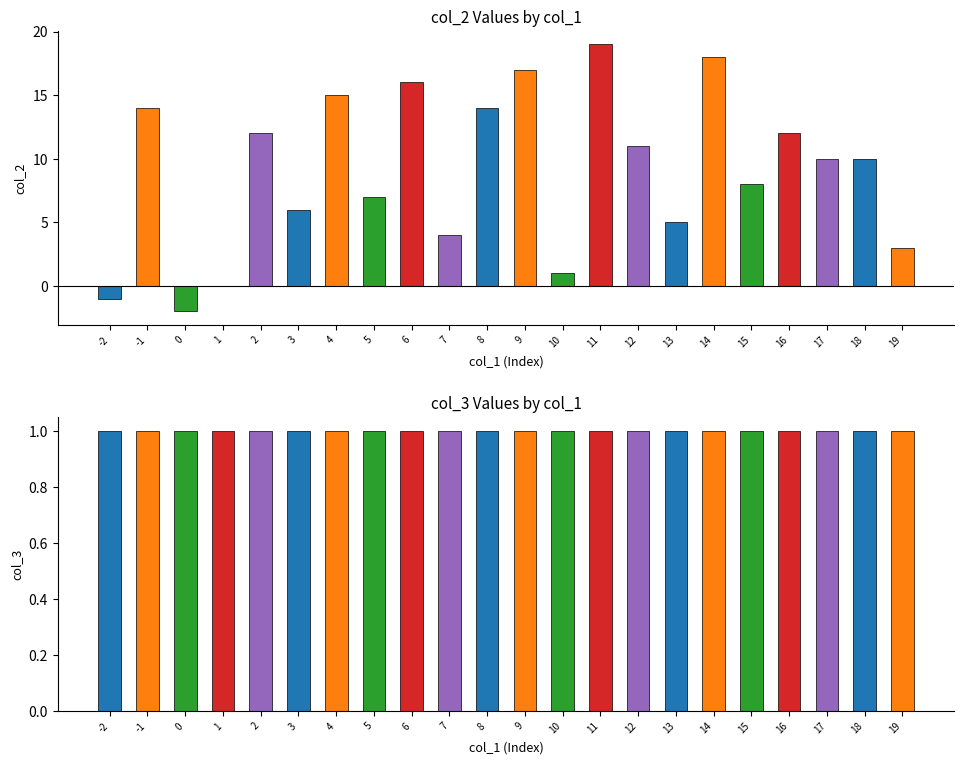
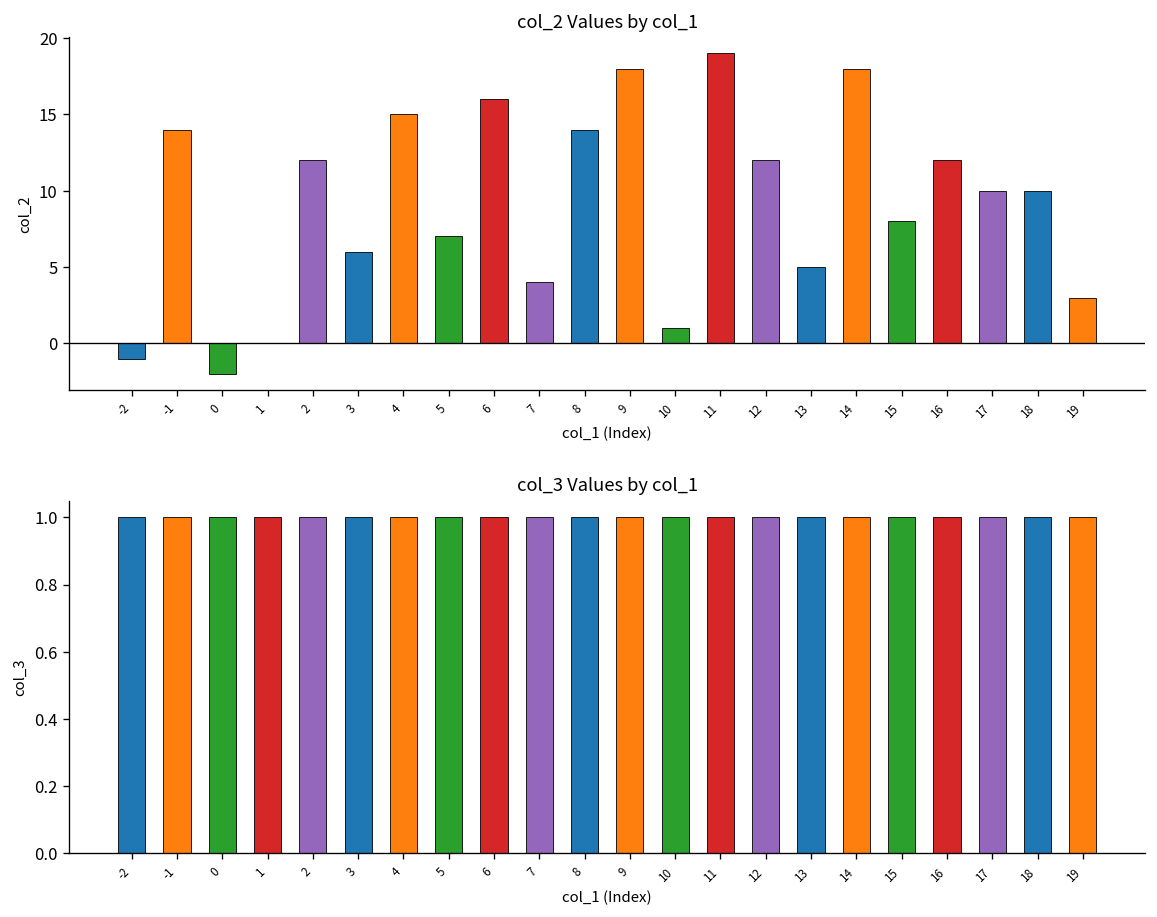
col_2 Values by col_1, 9: 17 -> 18
col_2 Values by col_1, 12: 11 -> 12
